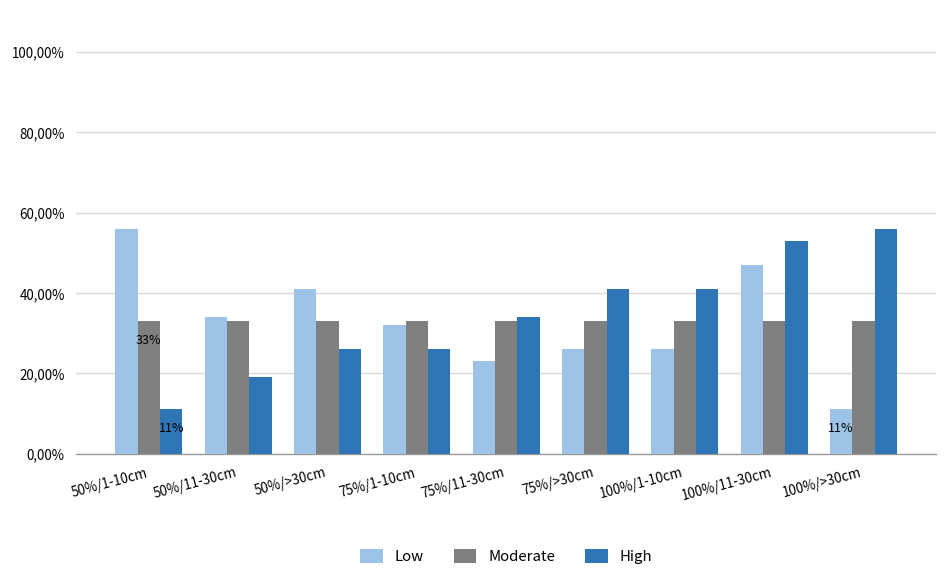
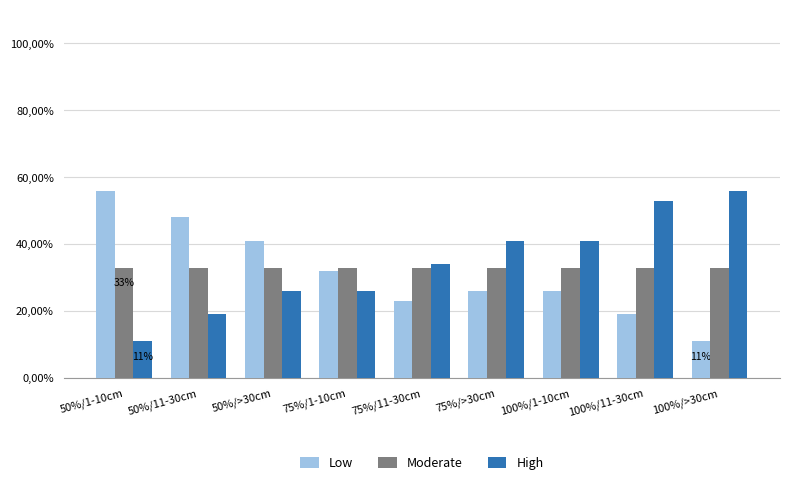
Low, 50%/11-30cm: 3400% -> 4800%
Low, 100%/11-30cm: 4700% -> 1900%
